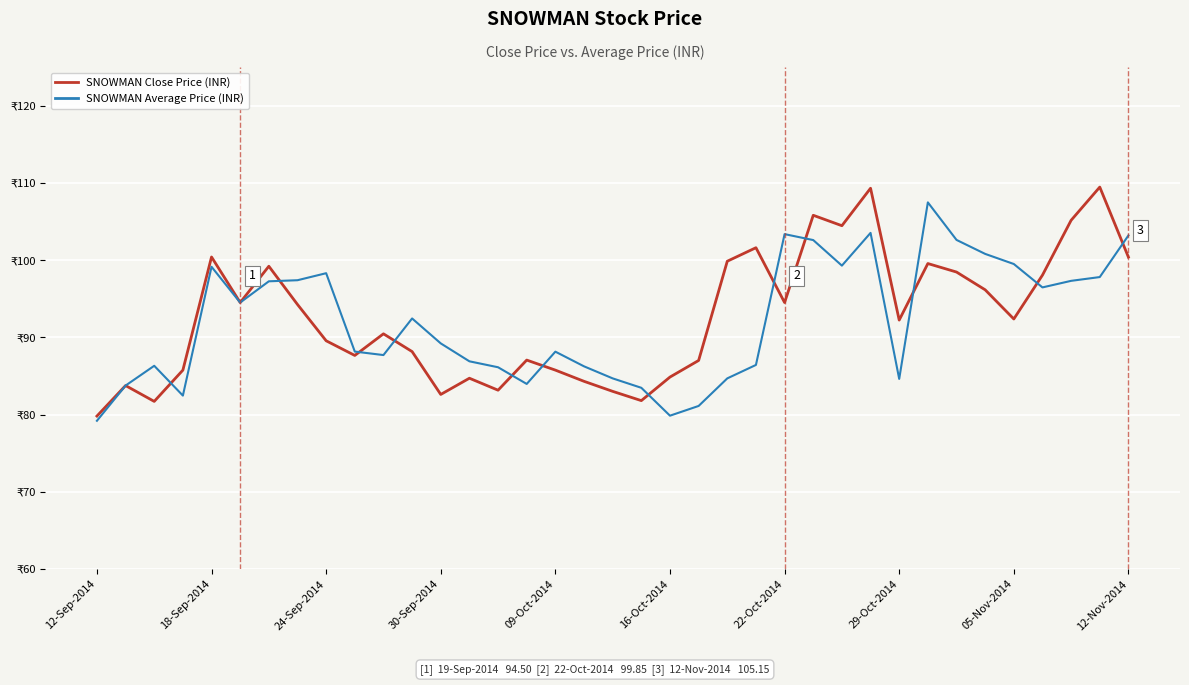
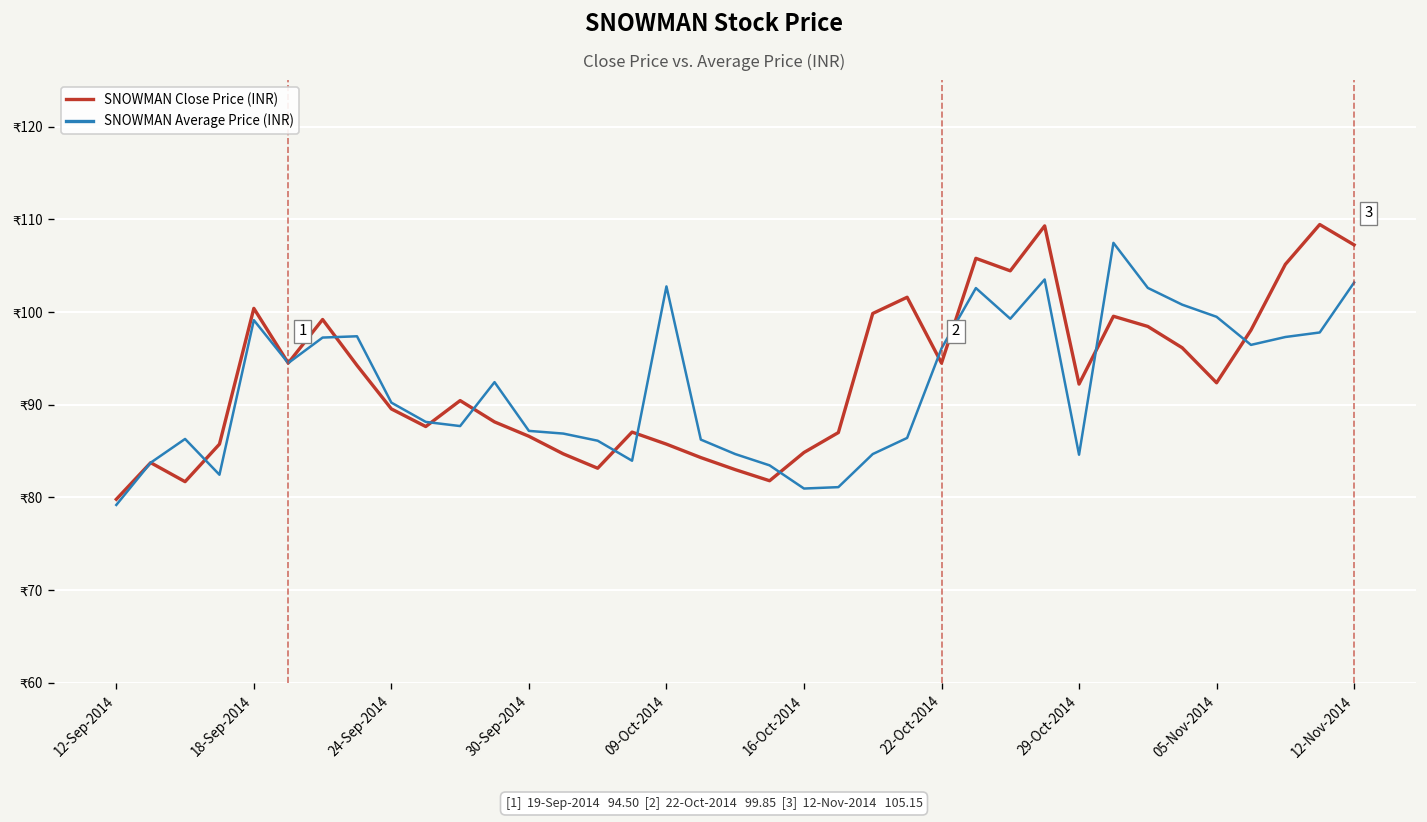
SNOWMAN Average Price (INR), 24-Sep-2014: ₹98 -> ₹90
SNOWMAN Close Price (INR), 30-Sep-2014: ₹83 -> ₹87
SNOWMAN Average Price (INR), 30-Sep-2014: ₹89 -> ₹87
SNOWMAN Average Price (INR), 09-Oct-2014: ₹88 -> ₹103
SNOWMAN Average Price (INR), 16-Oct-2014: ₹80 -> ₹81
SNOWMAN Average Price (INR), 22-Oct-2014: ₹103 -> ₹96
SNOWMAN Close Price (INR), 12-Nov-2014: ₹100 -> ₹107
